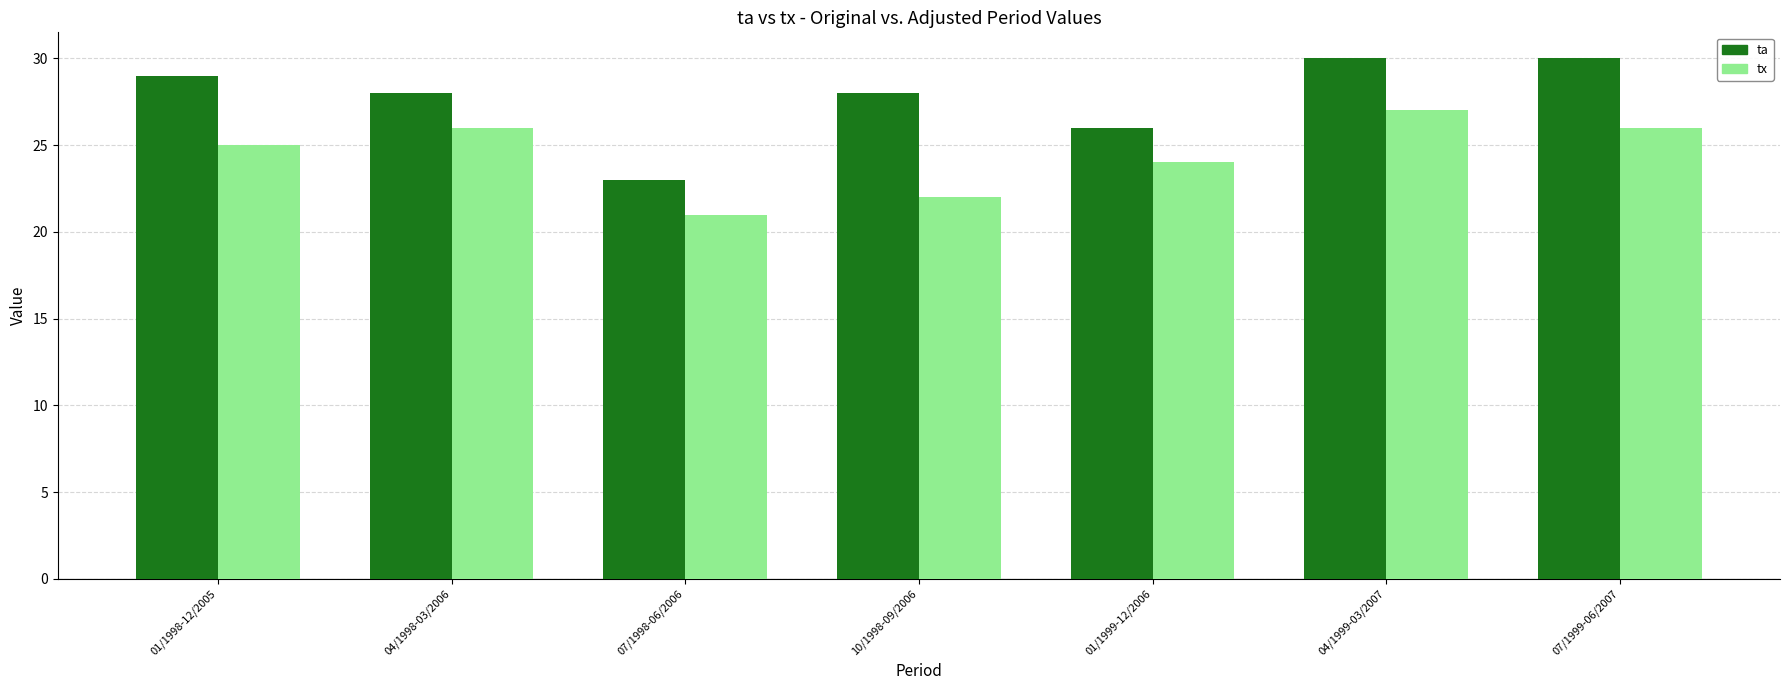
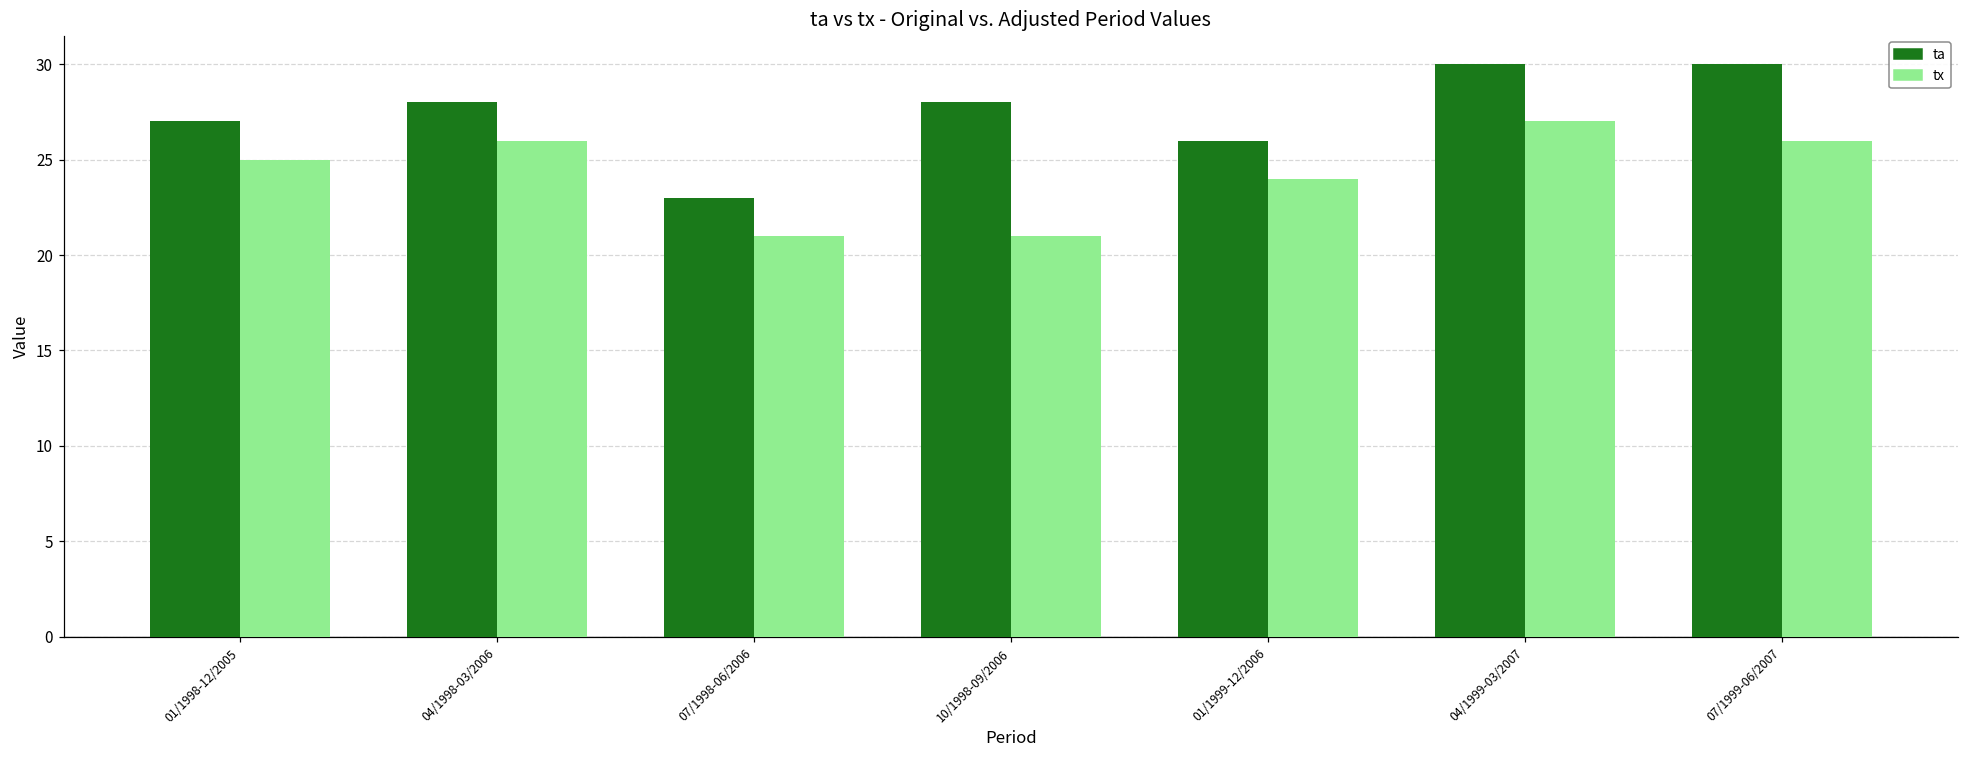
ta, 01/1998-12/2005: 29 -> 27
tx, 10/1998-09/2006: 22 -> 21
